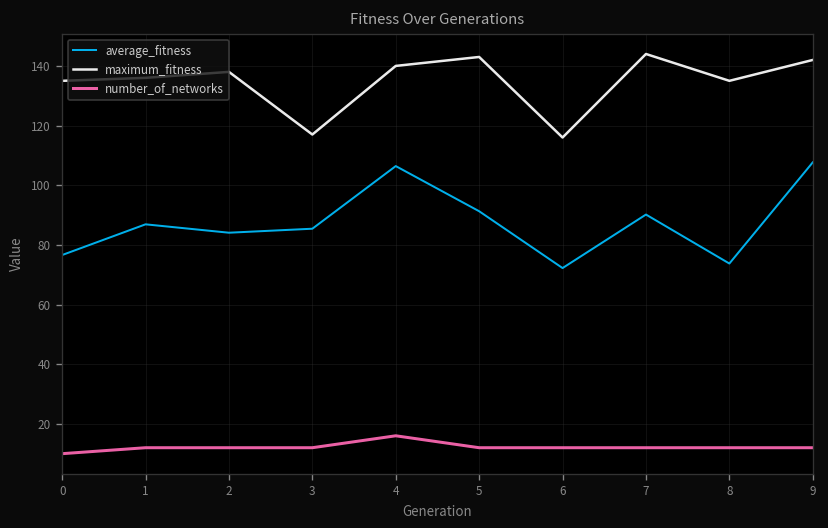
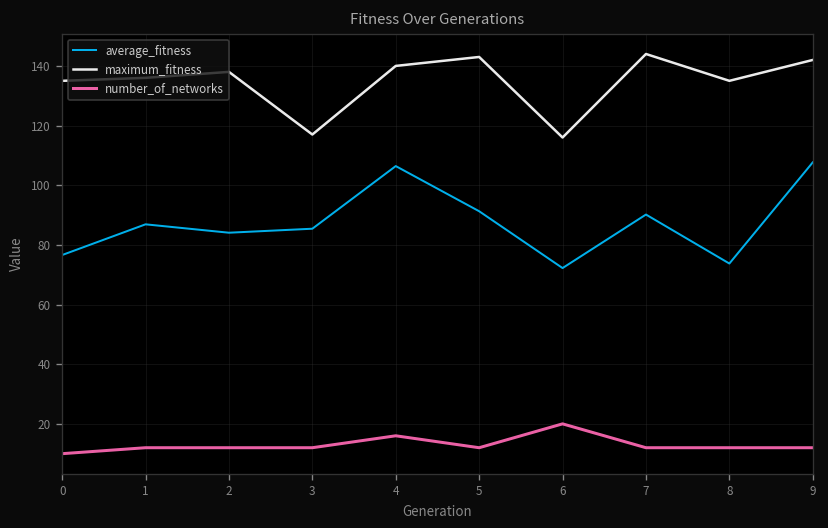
number_of_networks, 6: 12 -> 20
